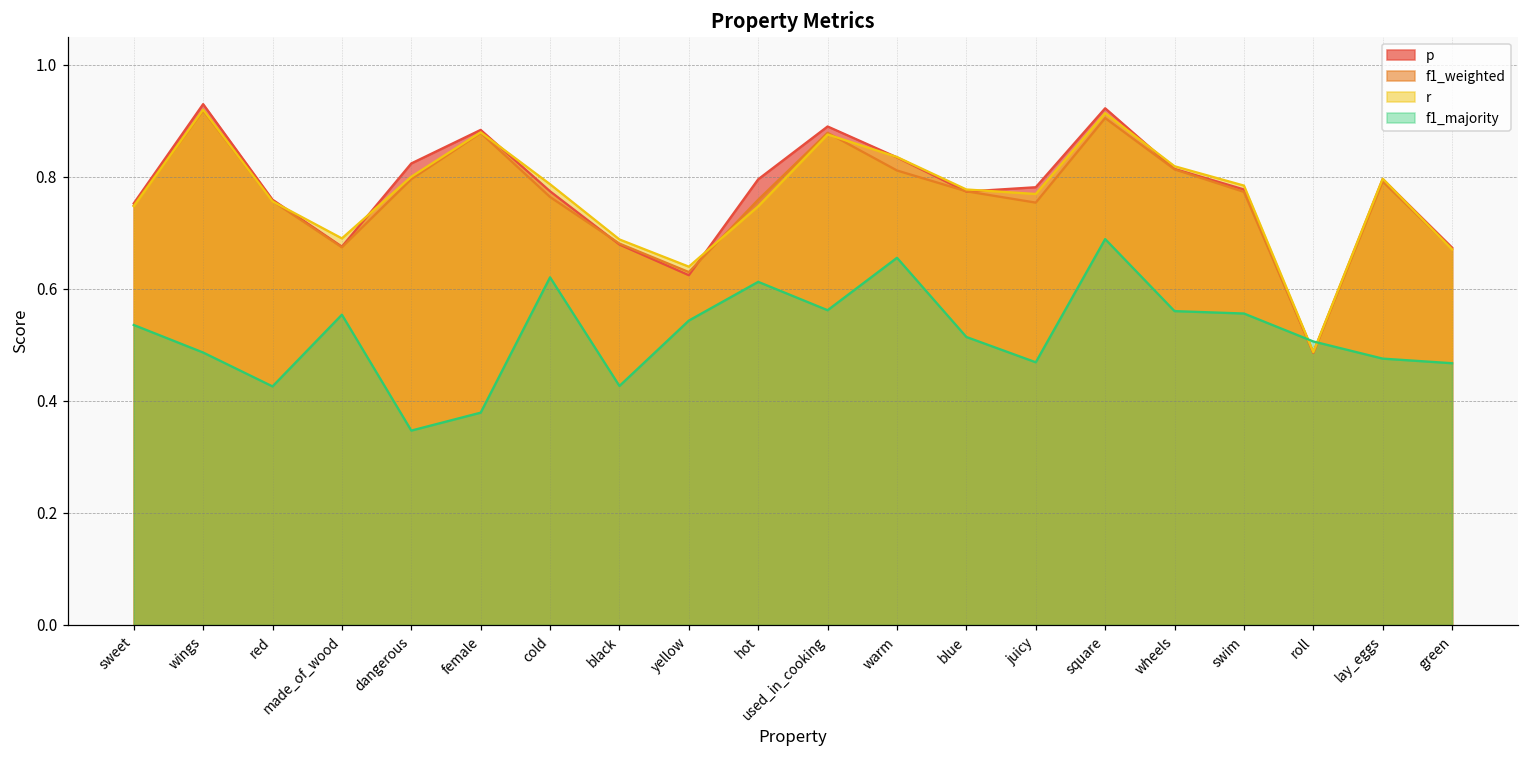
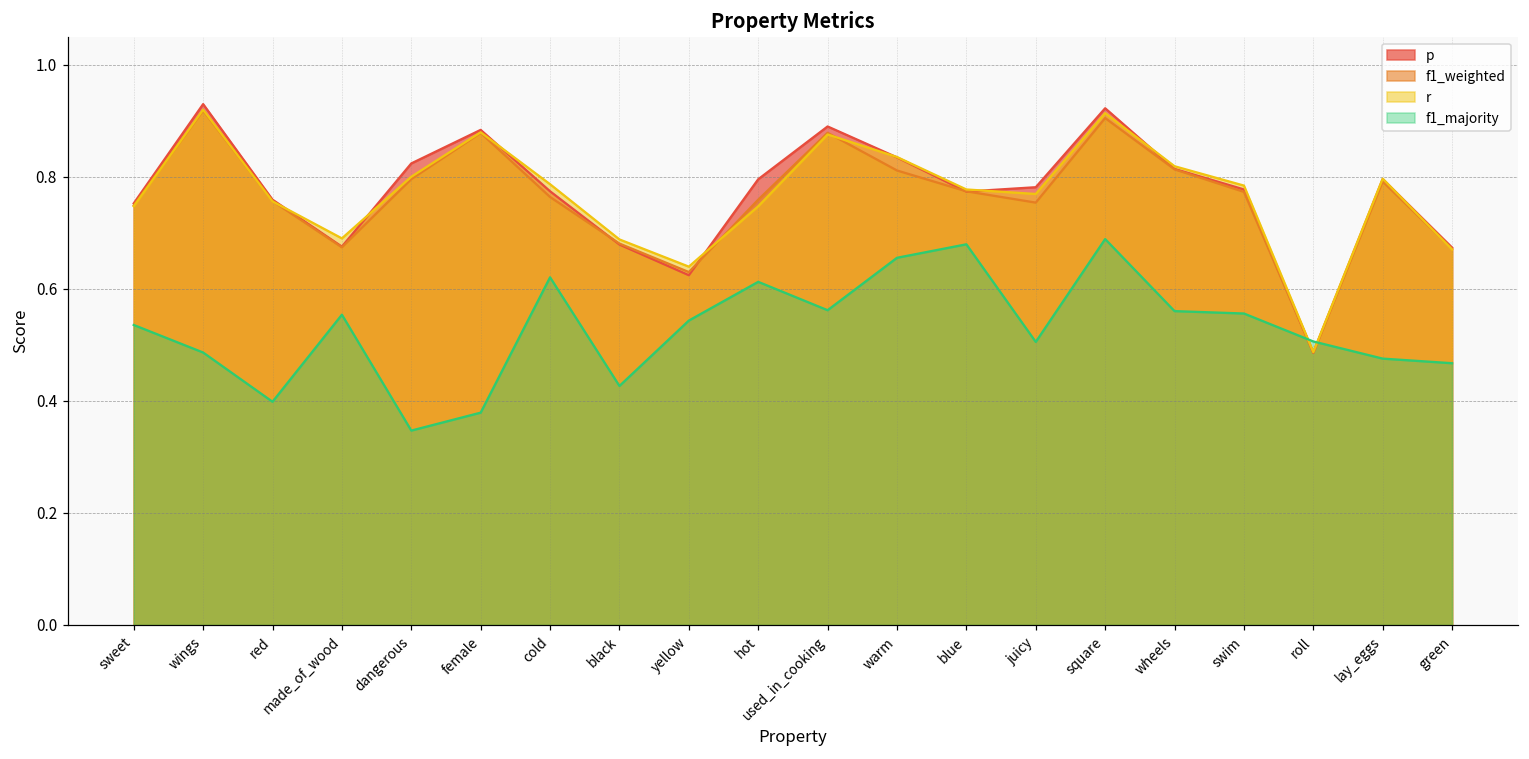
f1_majority, red: 0.43 -> 0.40
f1_majority, blue: 0.51 -> 0.68
f1_majority, juicy: 0.47 -> 0.51
